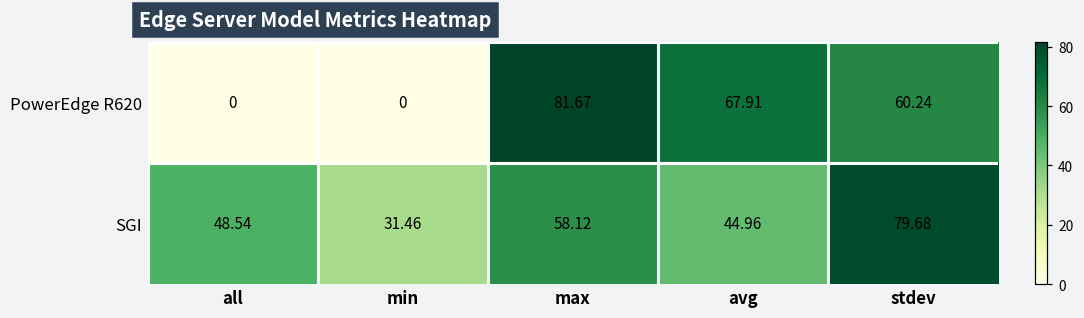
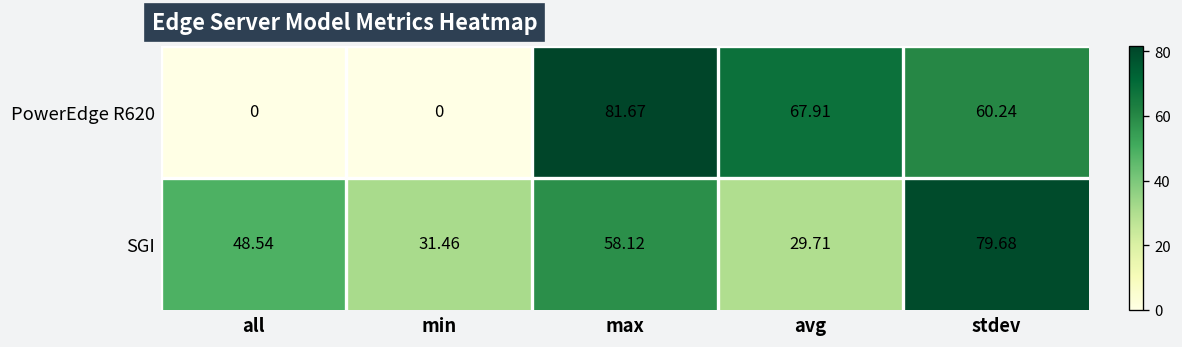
SGI, avg: 44.96 -> 29.71
